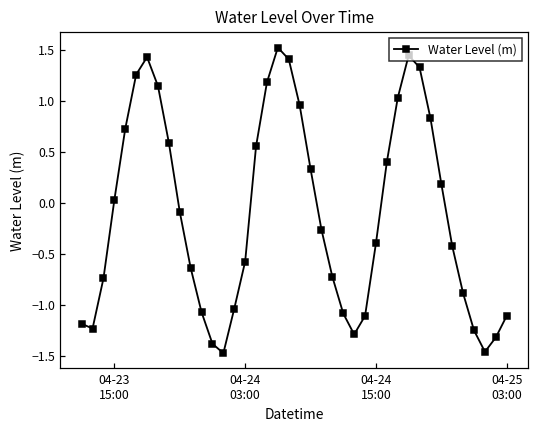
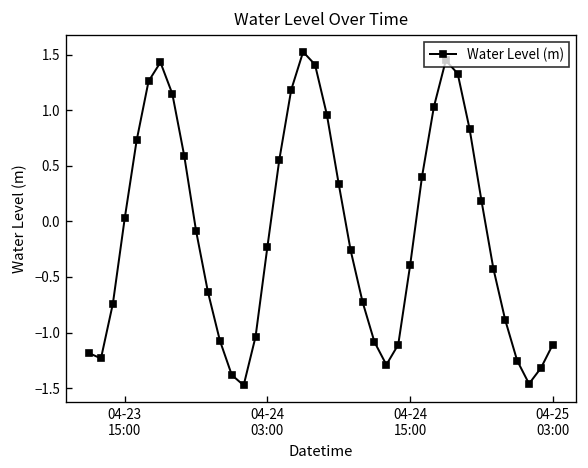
04-24 03:00: -0.6 -> -0.2
